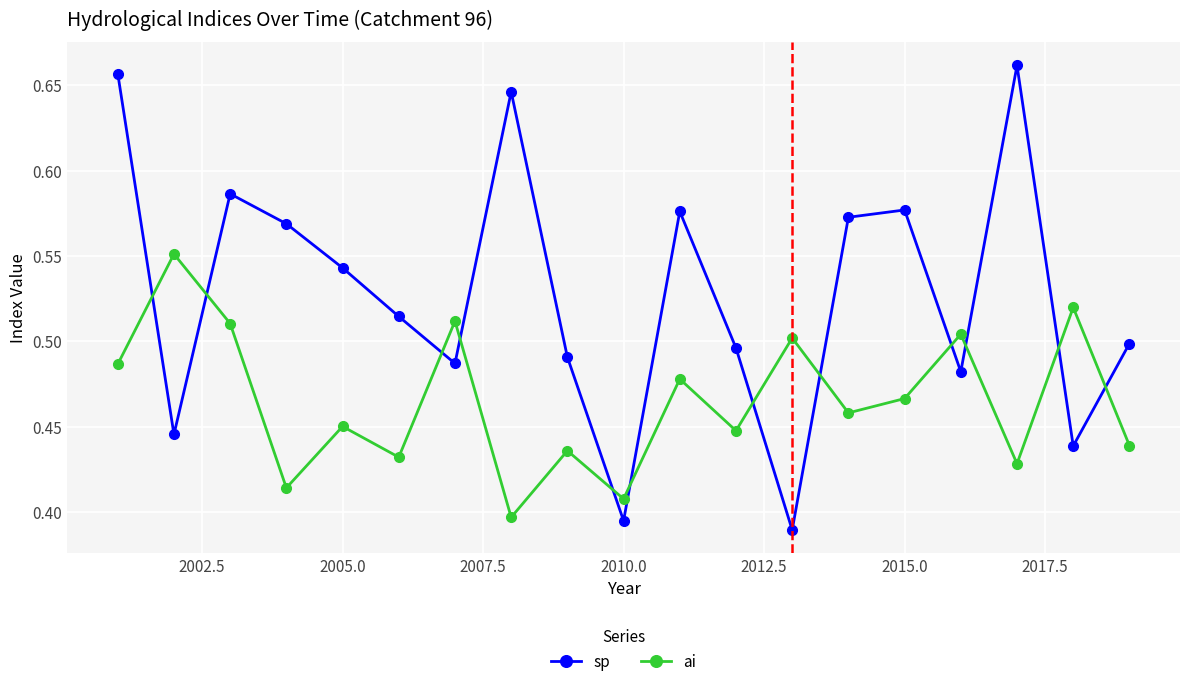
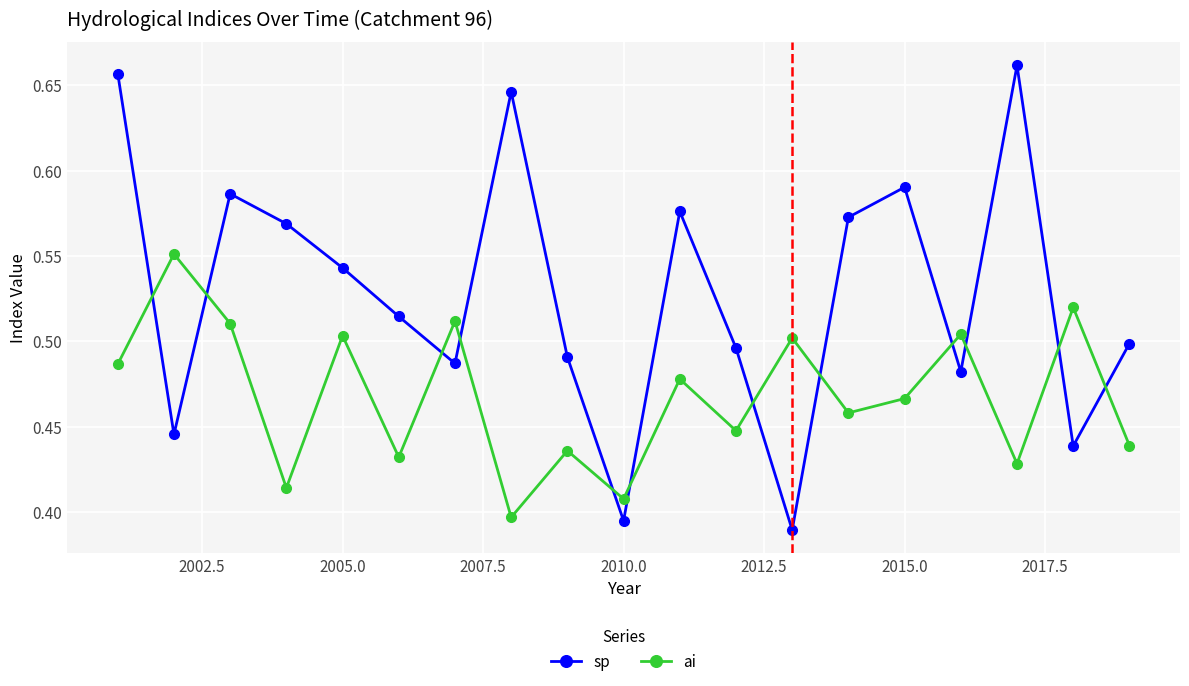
ai, 2005.0: 0.450 -> 0.503
sp, 2015.0: 0.577 -> 0.590
